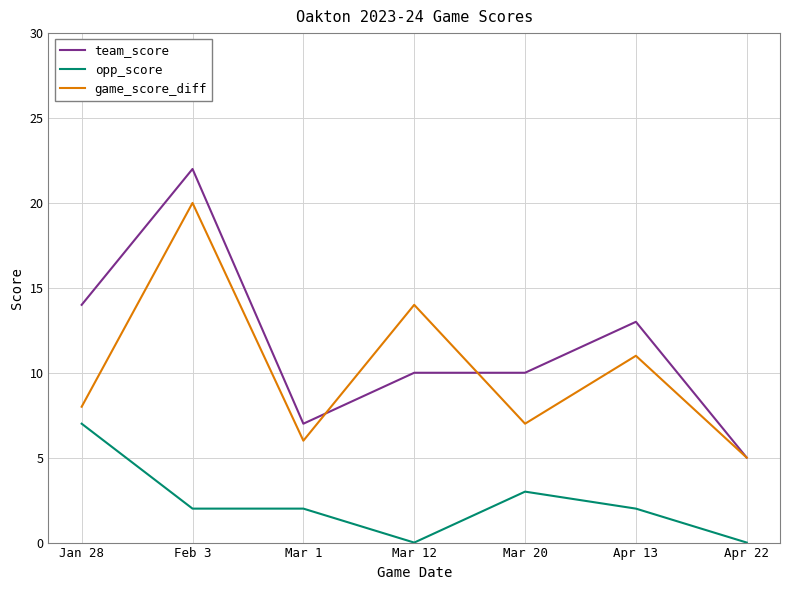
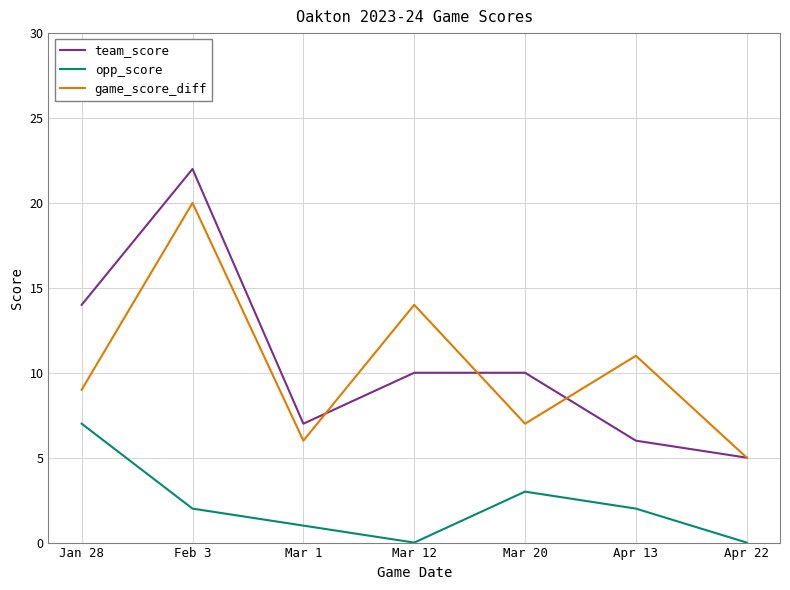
game_score_diff, Jan 28: 8 -> 9
opp_score, Mar 1: 2 -> 1
team_score, Apr 13: 13 -> 6
